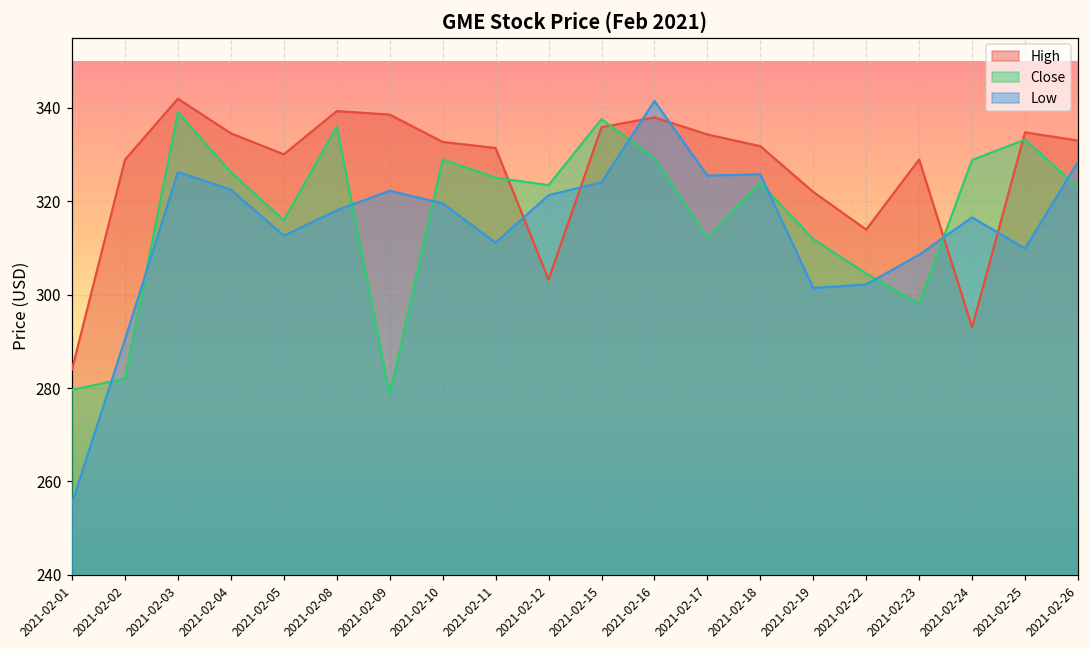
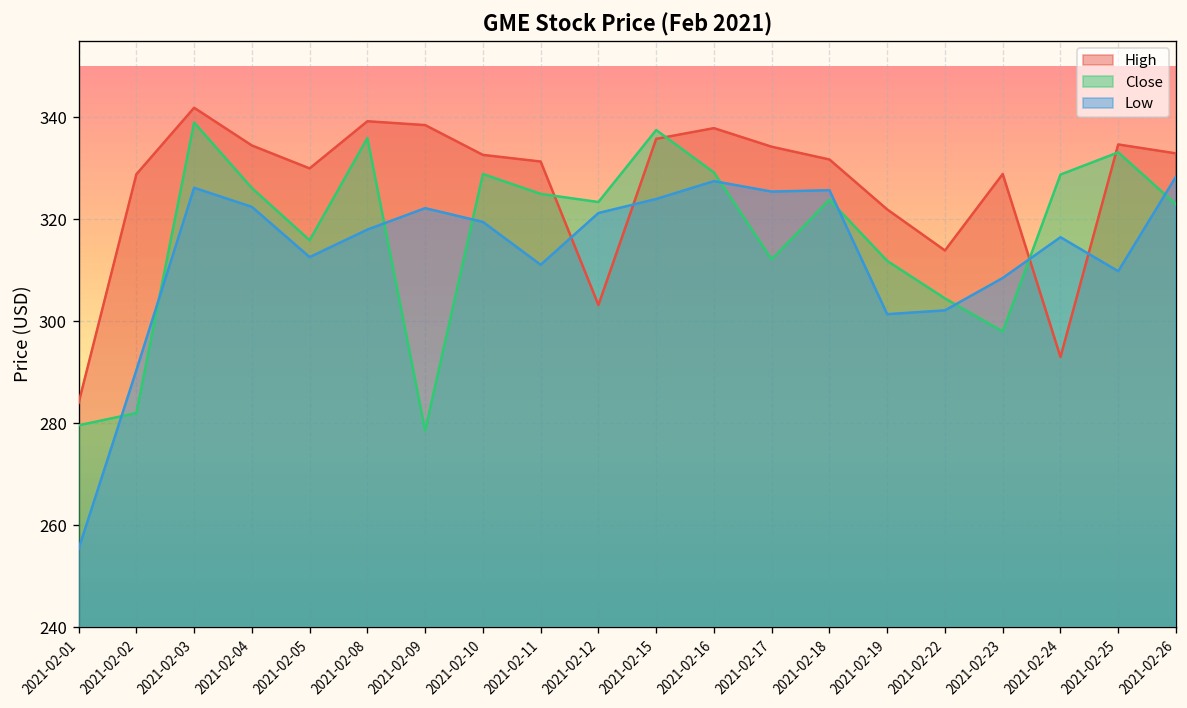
Low, 2021-02-16: 341 -> 328
